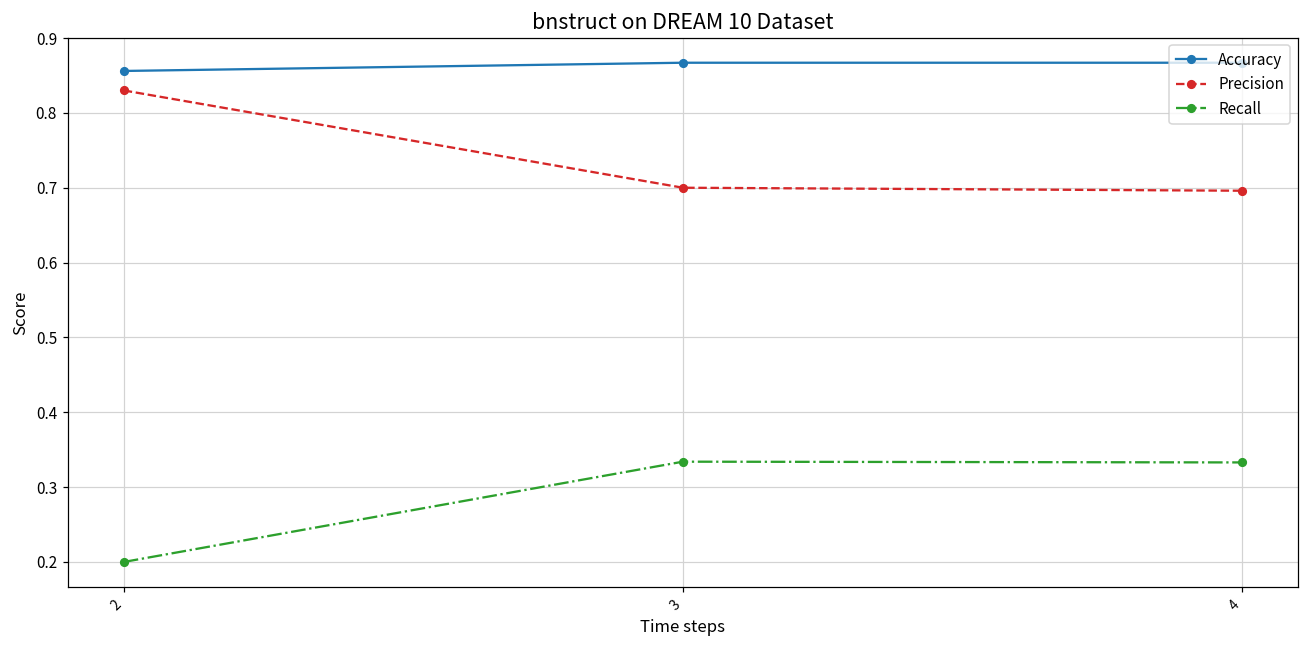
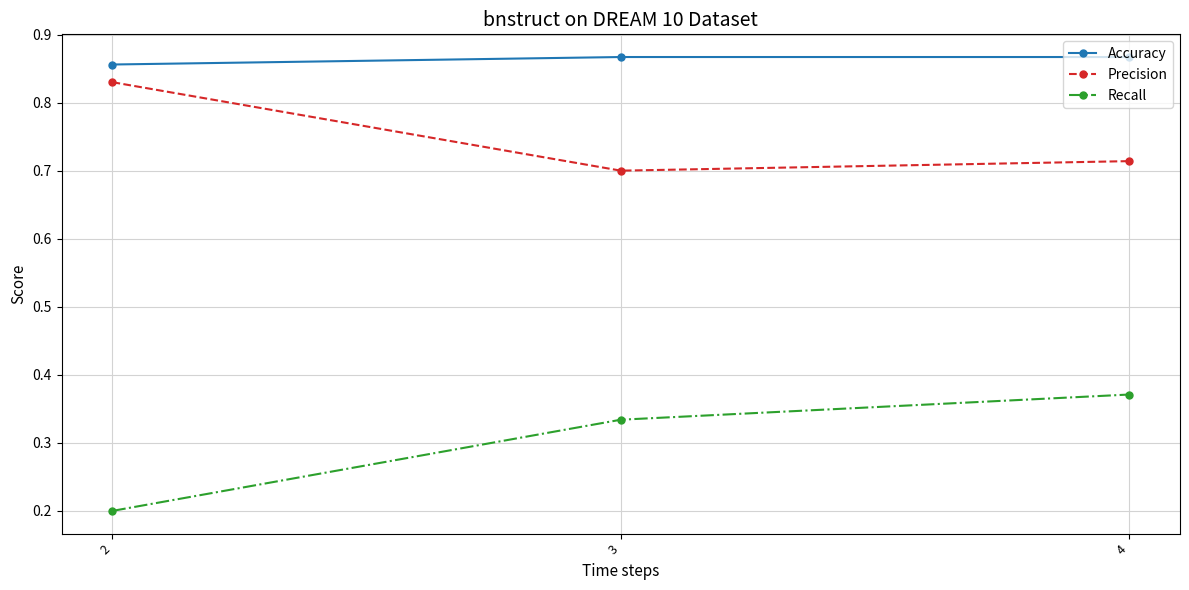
Precision, 4: 0.70 -> 0.71
Recall, 4: 0.33 -> 0.37
